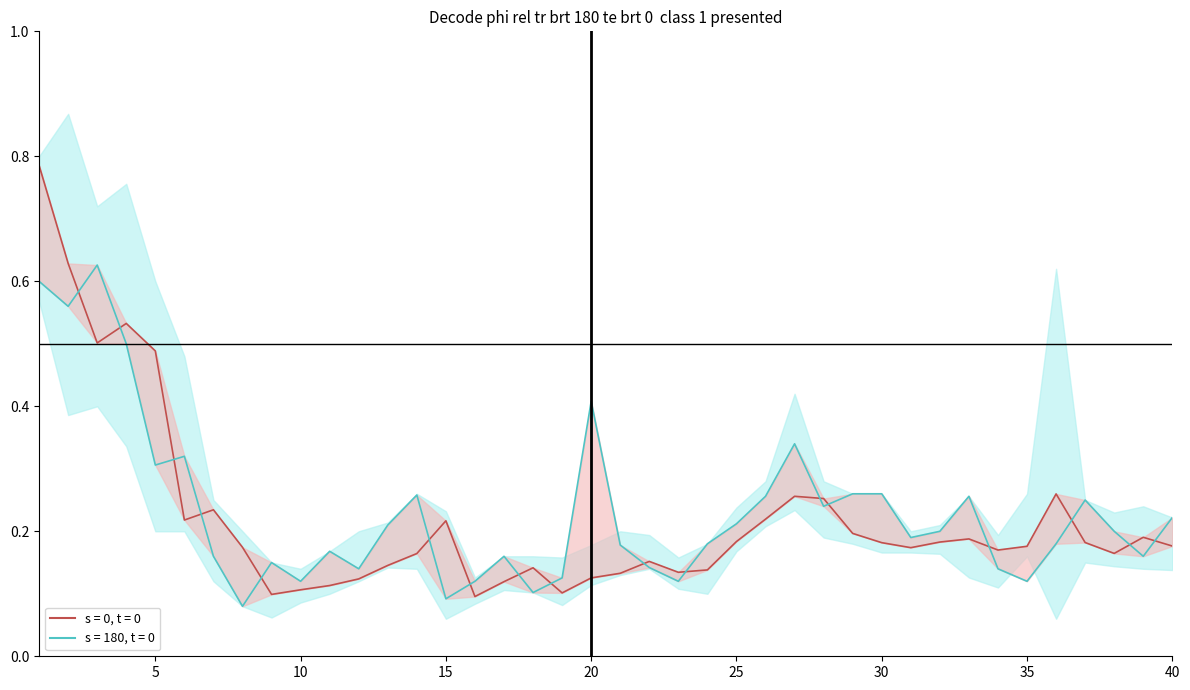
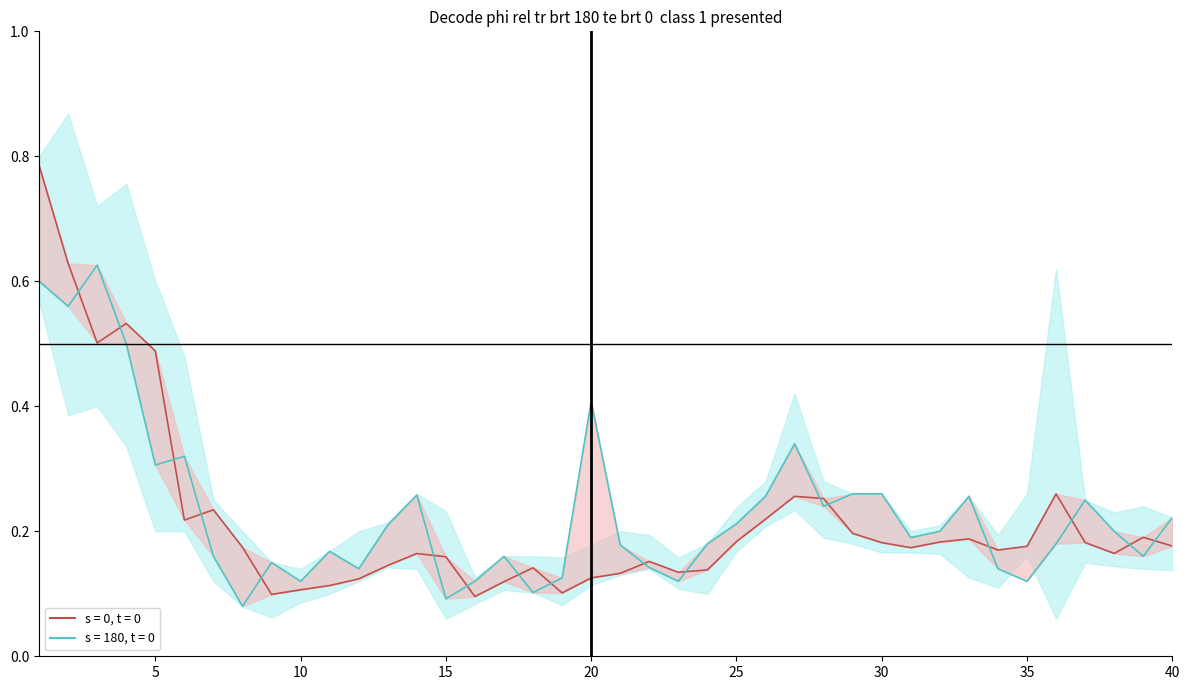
s = 0, t = 0, 15: 0.22 -> 0.16
